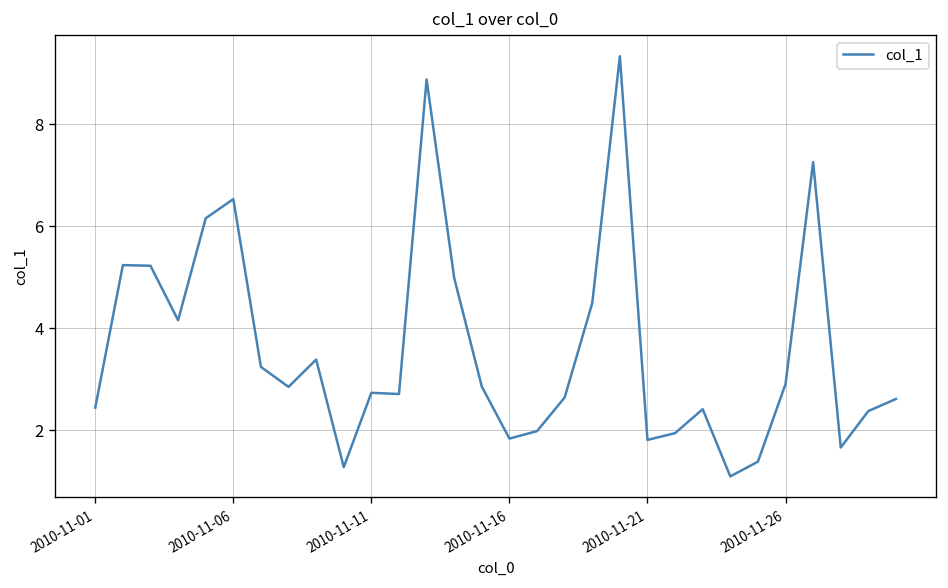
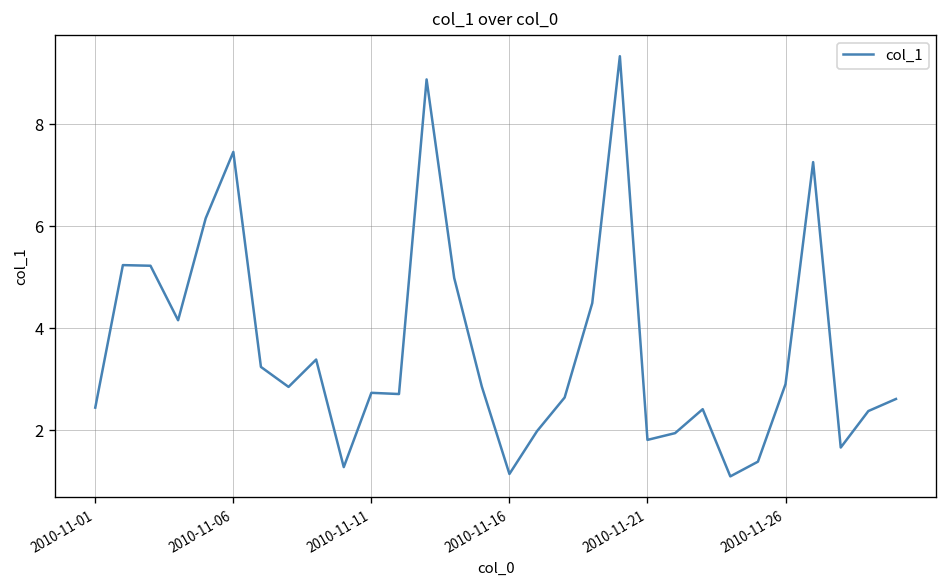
2010-11-06: 6.5 -> 7.5
2010-11-16: 1.8 -> 1.1
